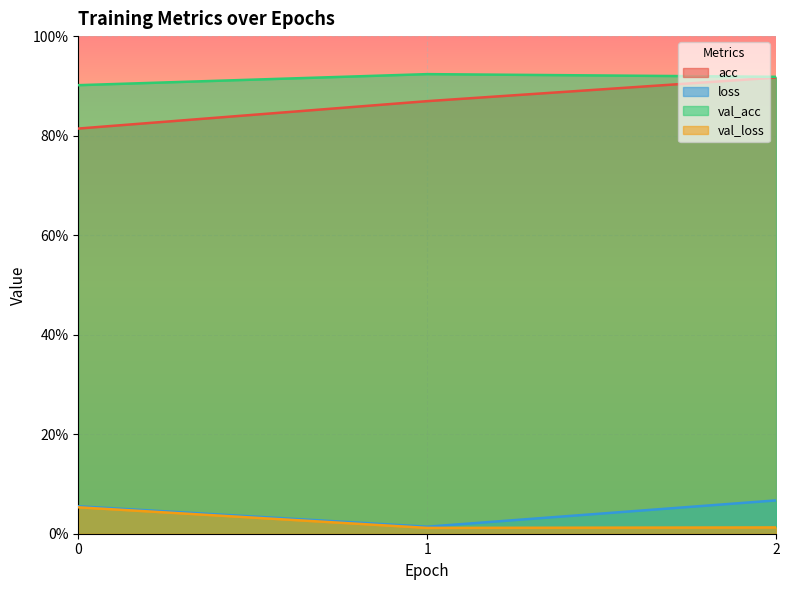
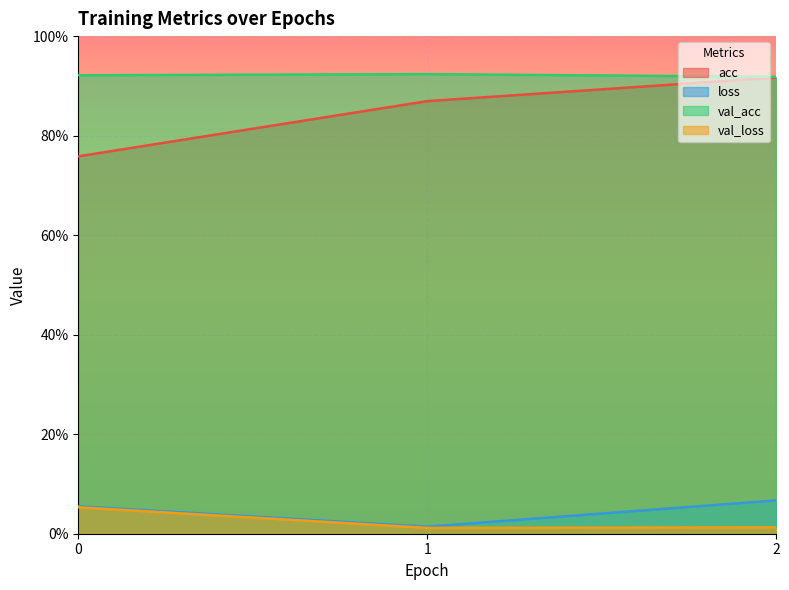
acc, 0: 81% -> 76%
val_acc, 0: 90% -> 92%
